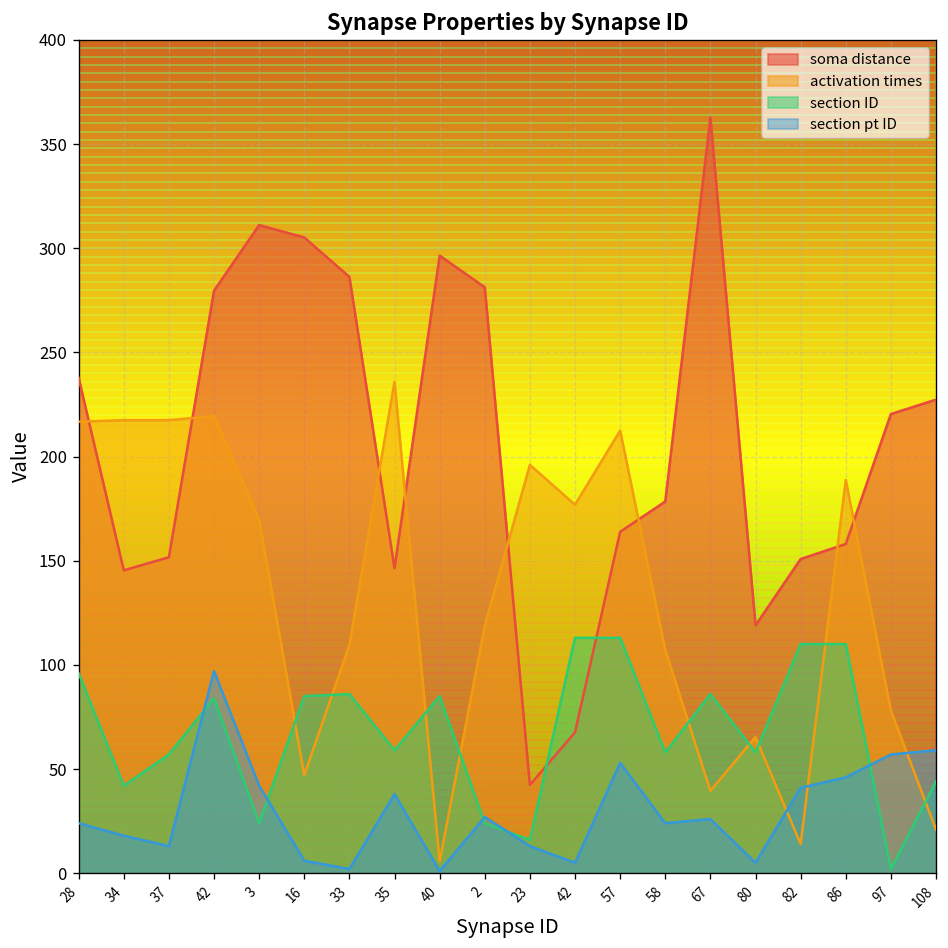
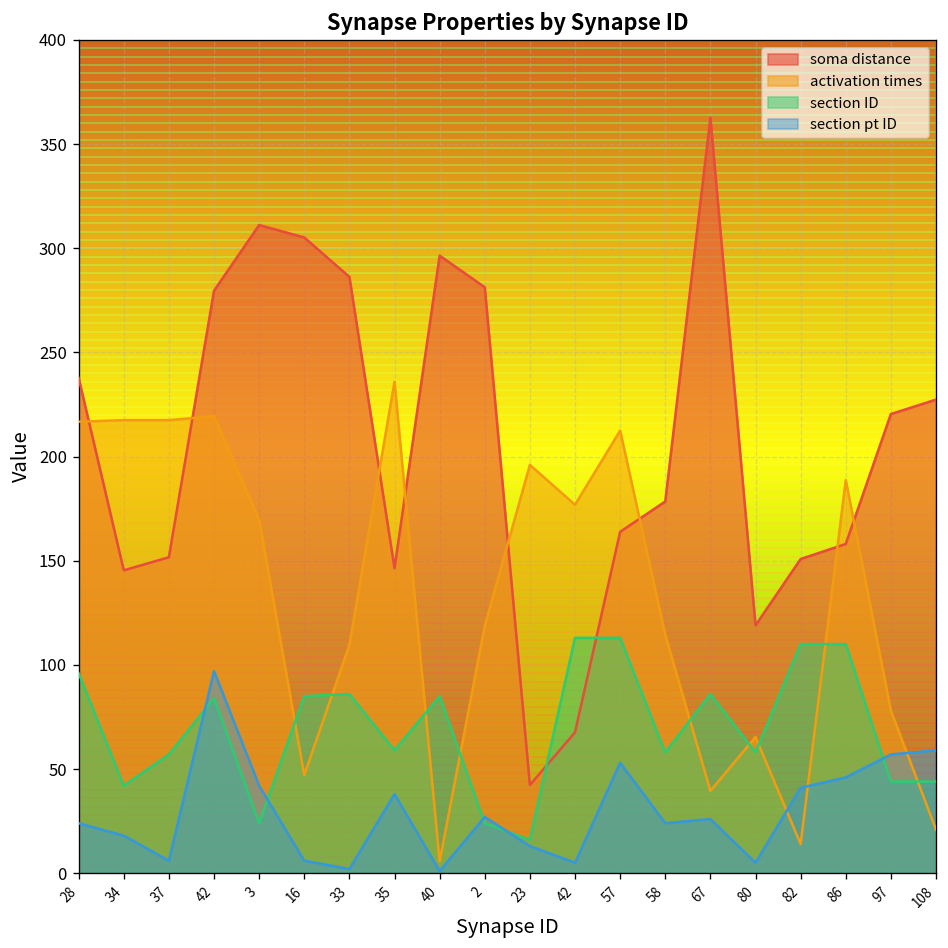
section pt ID, 37: 13 -> 6
activation times, 58: 107 -> 114
section ID, 97: 2 -> 44
